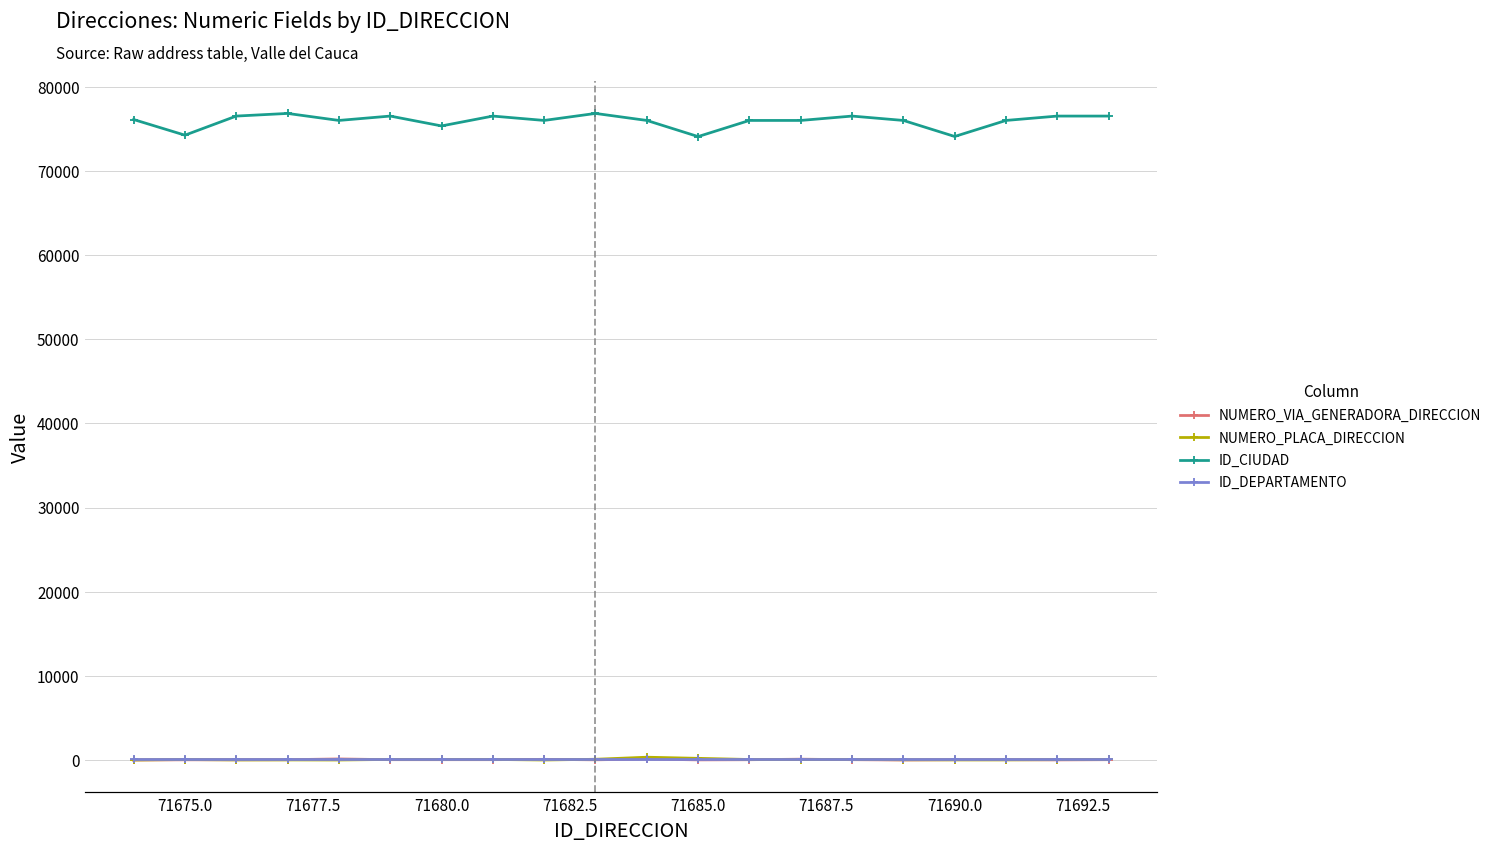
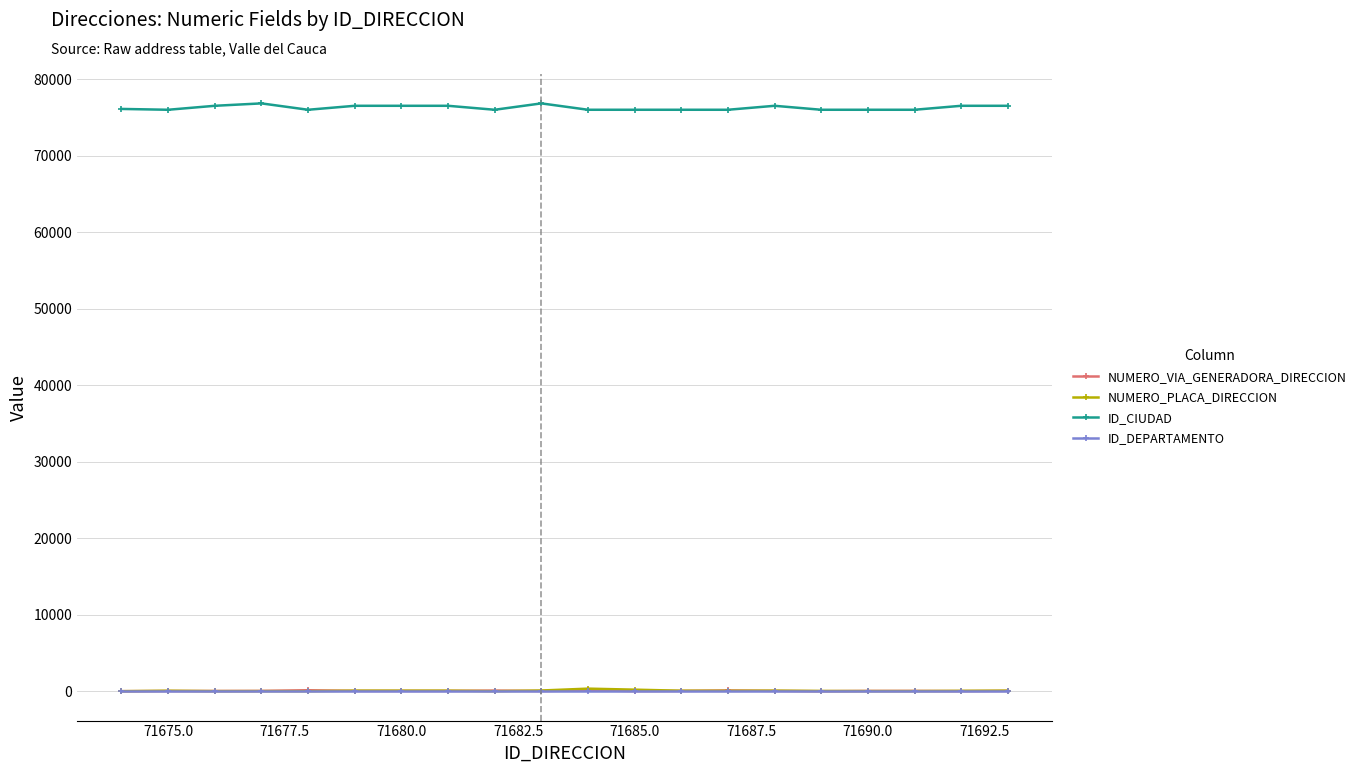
ID_CIUDAD, 71675.0: 74000 -> 76000
ID_CIUDAD, 71680.0: 75000 -> 77000
ID_CIUDAD, 71685.0: 74000 -> 76000
ID_CIUDAD, 71690.0: 74000 -> 76000
